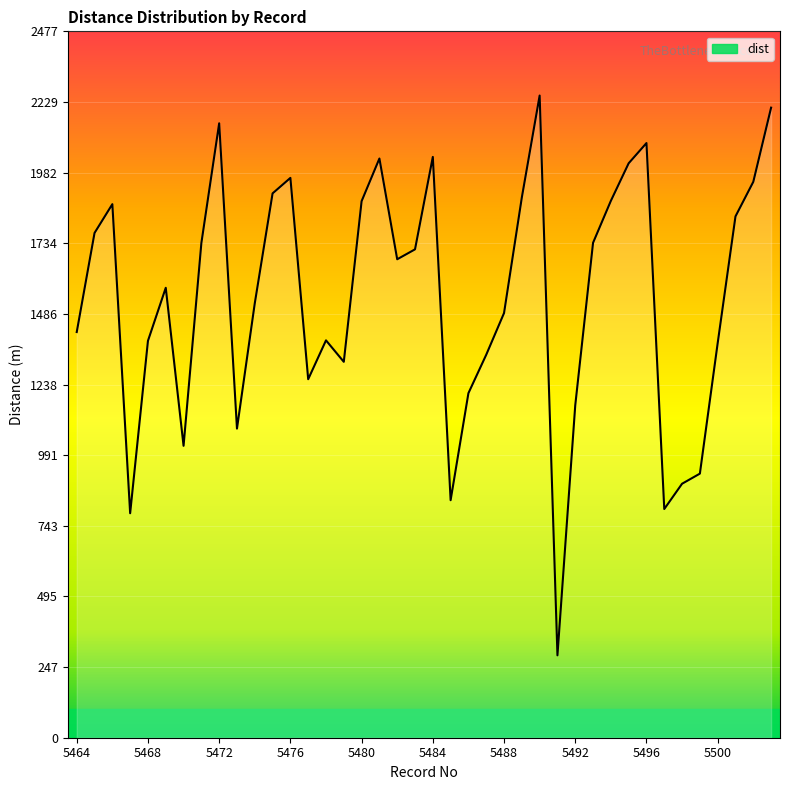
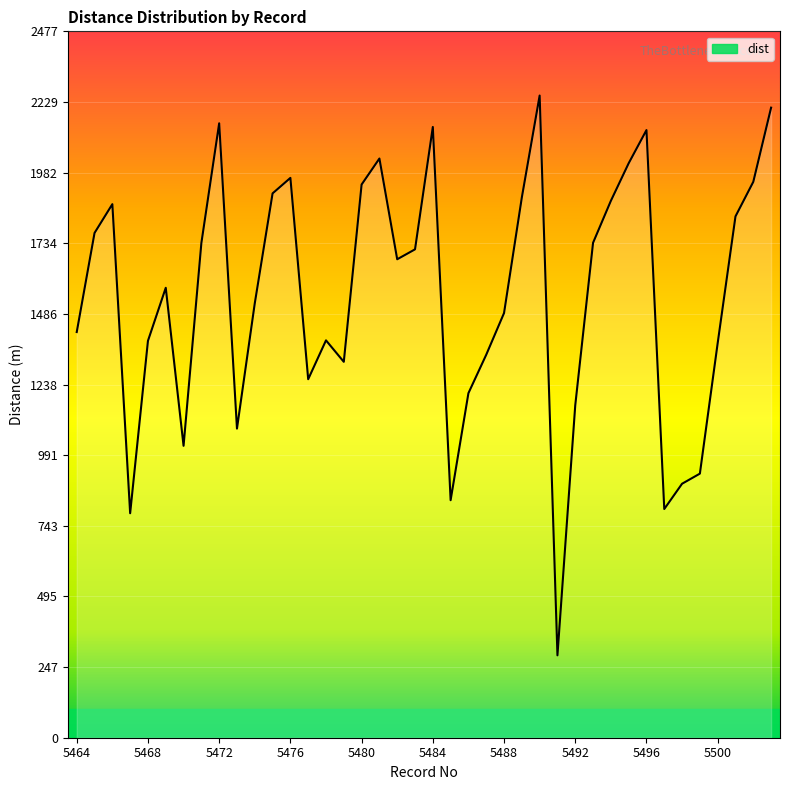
5480: 1880 -> 1940
5484: 2040 -> 2140
5496: 2090 -> 2130
